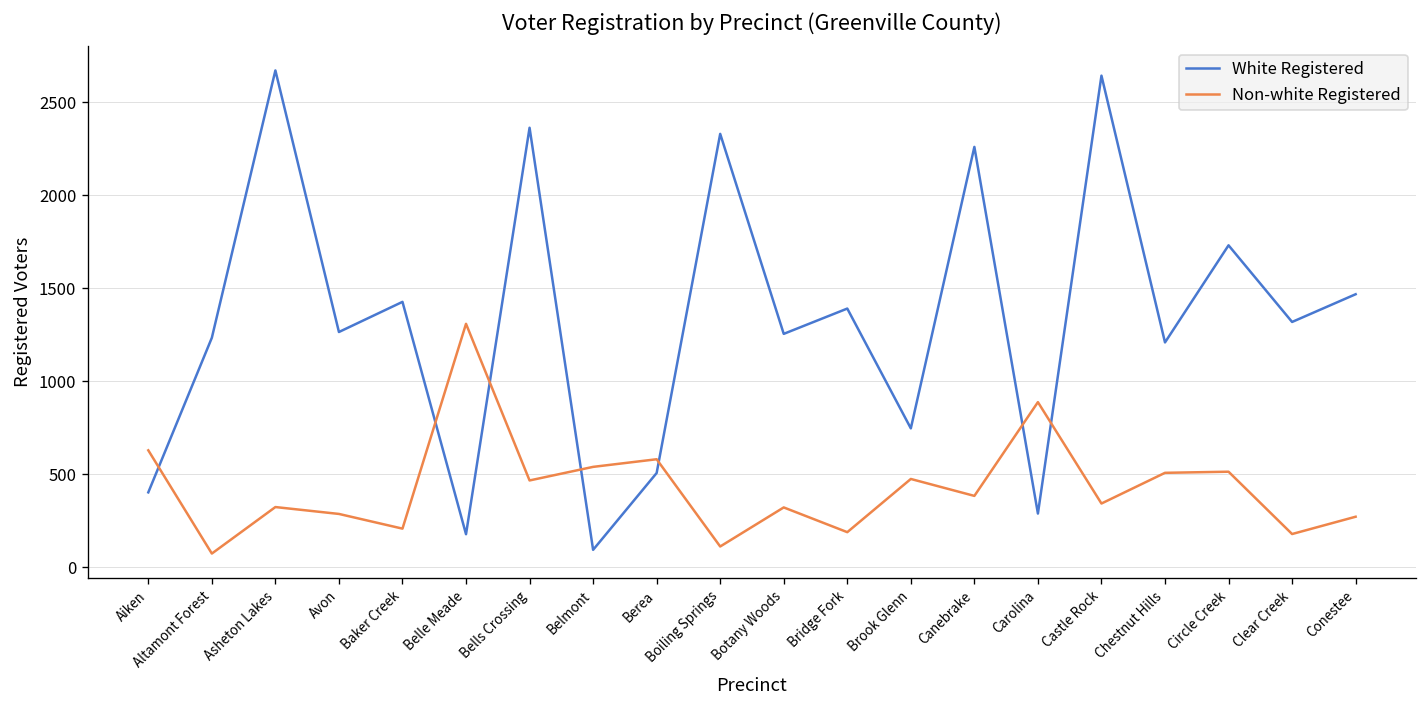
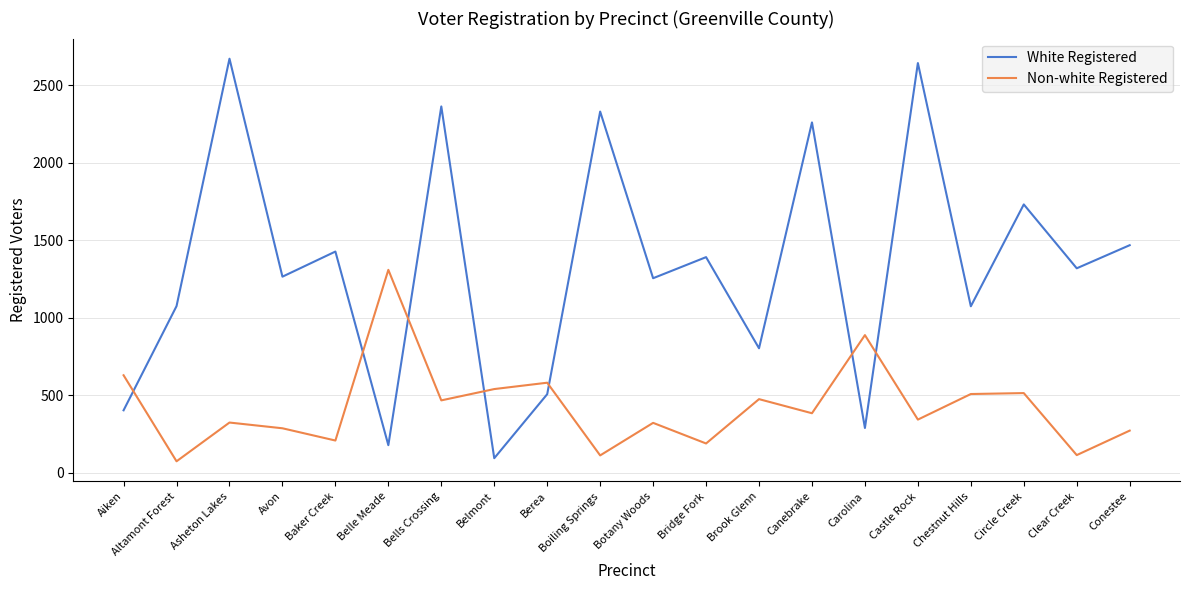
White Registered, Altamont Forest: 1230 -> 1070
White Registered, Brook Glenn: 750 -> 800
White Registered, Chestnut Hills: 1210 -> 1070
Non-white Registered, Clear Creek: 180 -> 110
